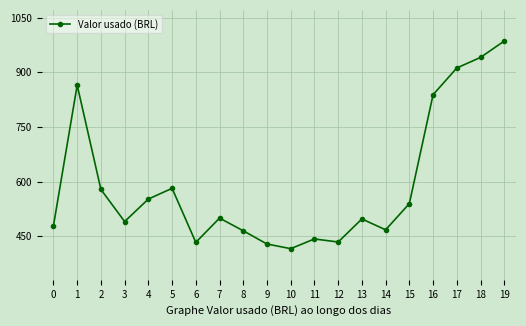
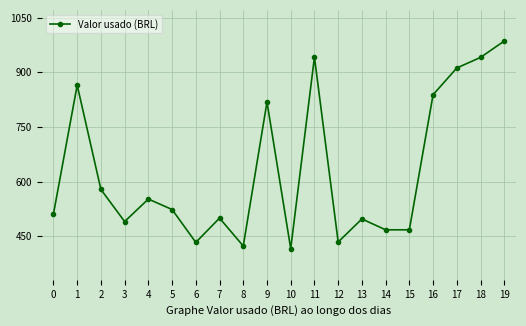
0: 480 -> 510
5: 580 -> 520
8: 460 -> 420
9: 430 -> 820
11: 440 -> 940
15: 540 -> 470
